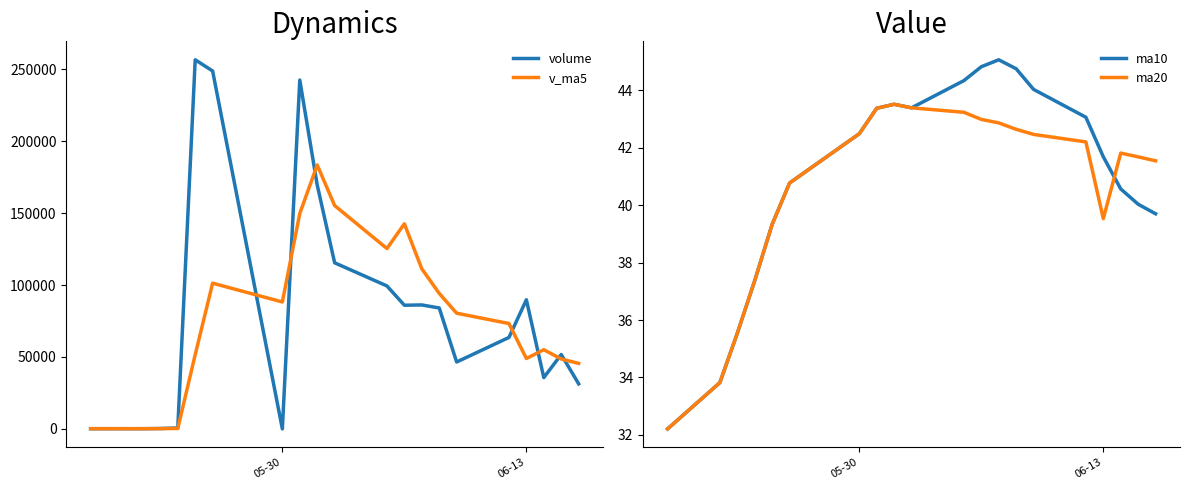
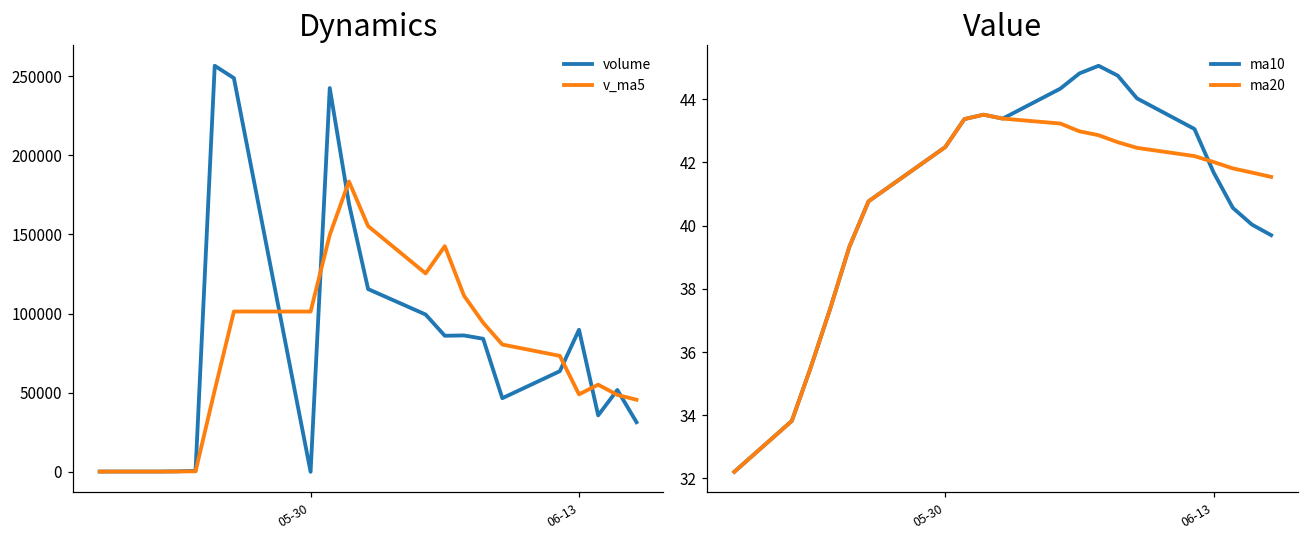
Dynamics, v_ma5, 05-30: 88000 -> 101000
Value, ma20, 06-13: 39.5 -> 42.0
